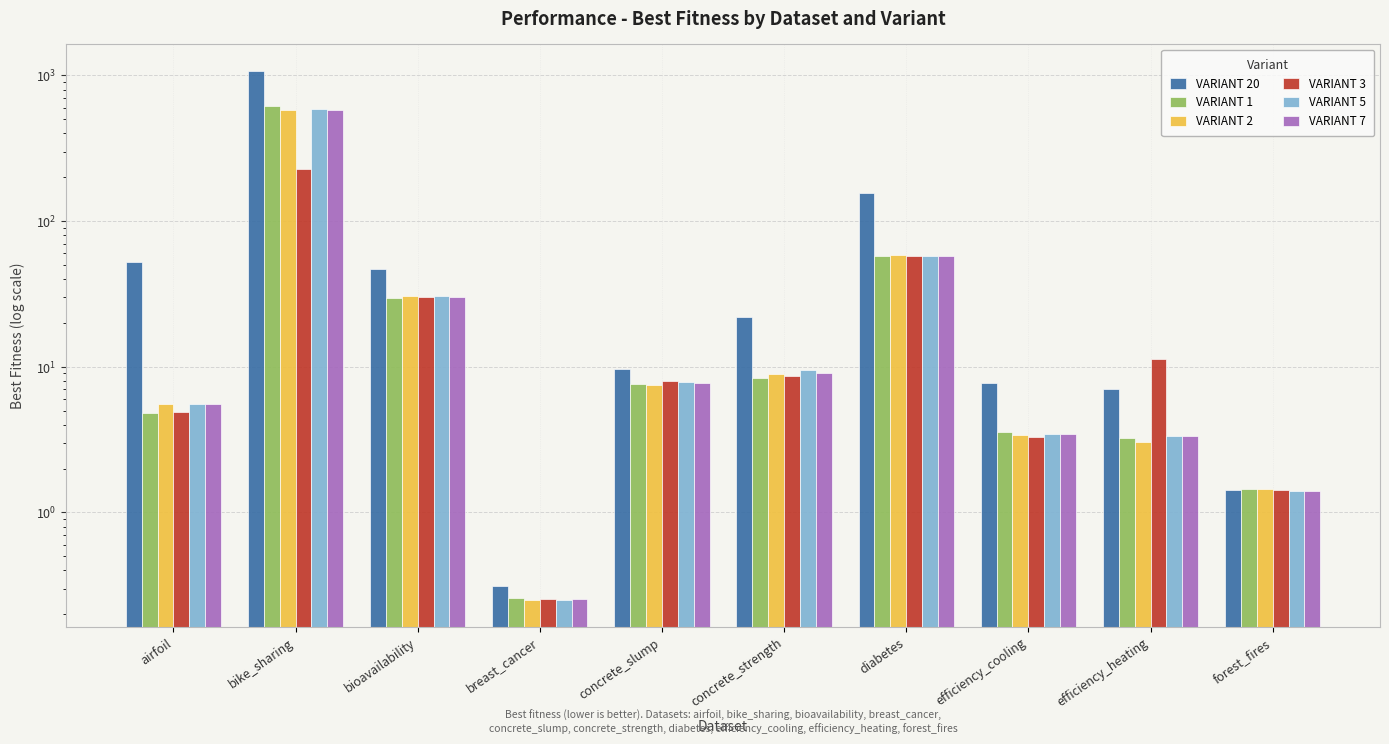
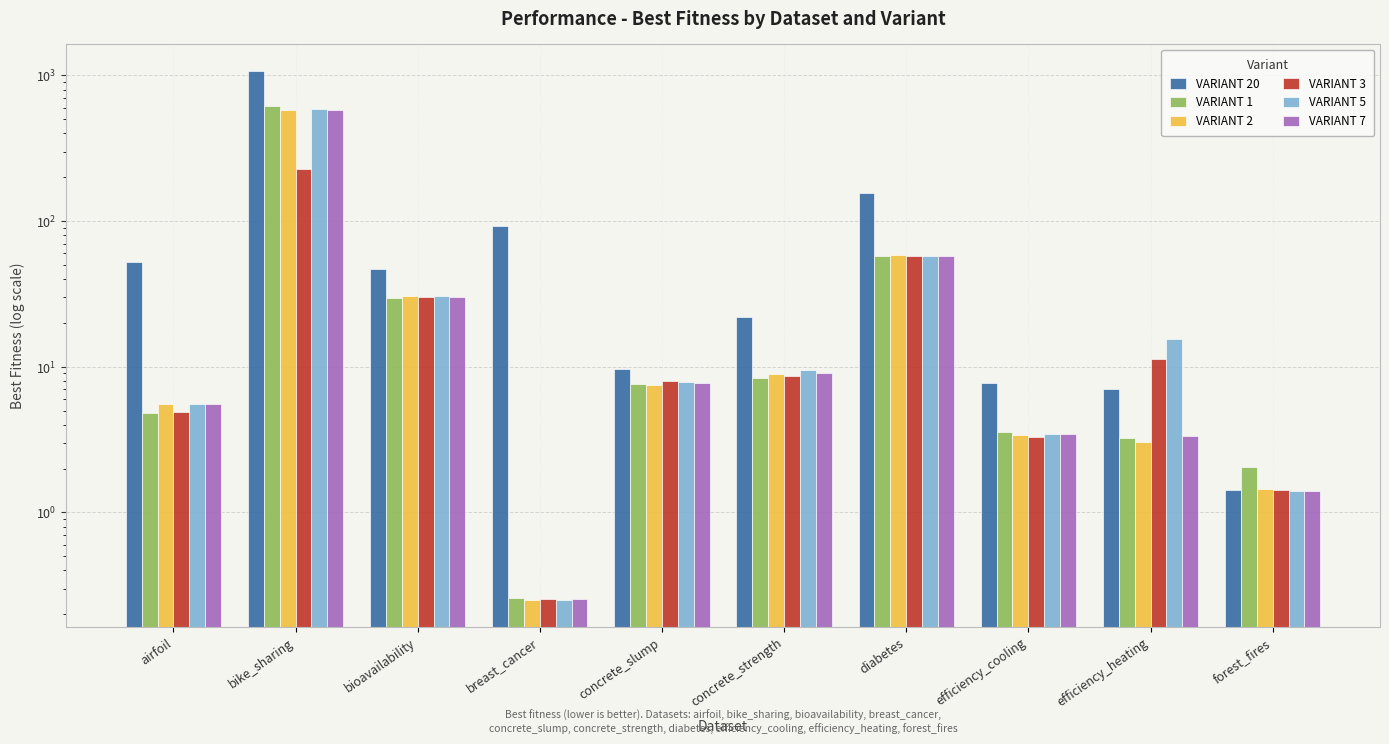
VARIANT 20, breast_cancer: 0.31 -> 90
VARIANT 5, efficiency_heating: 3.3 -> 16
VARIANT 1, forest_fires: 1.4 -> 2.1
